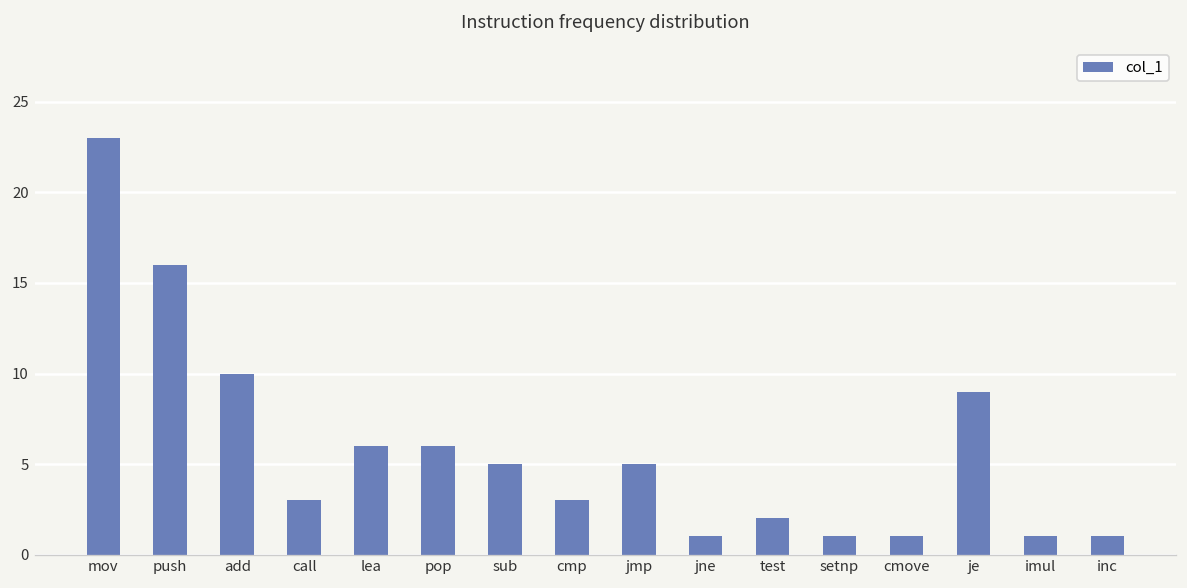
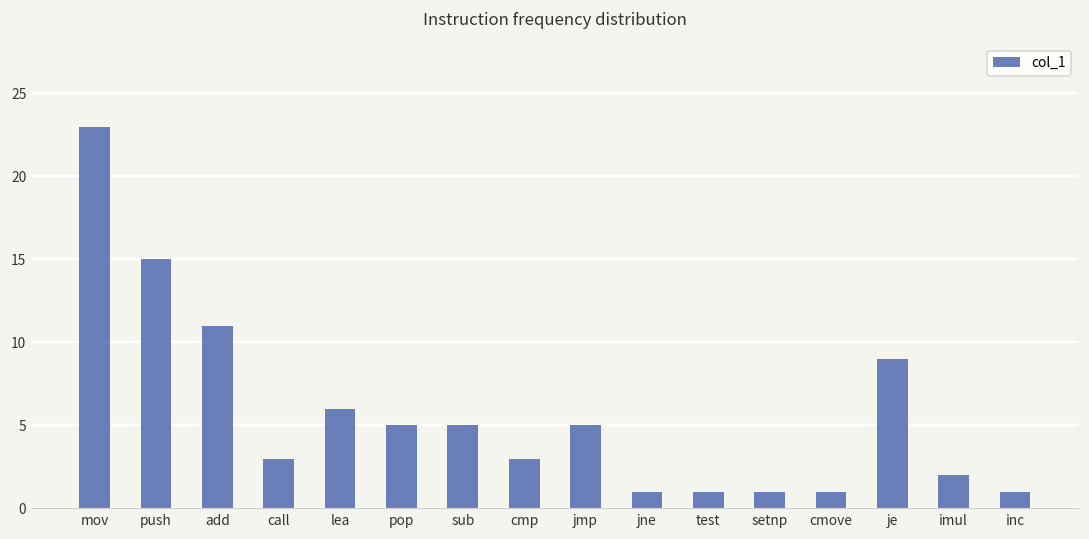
push: 16 -> 15
add: 10 -> 11
pop: 6 -> 5
test: 2 -> 1
imul: 1 -> 2
